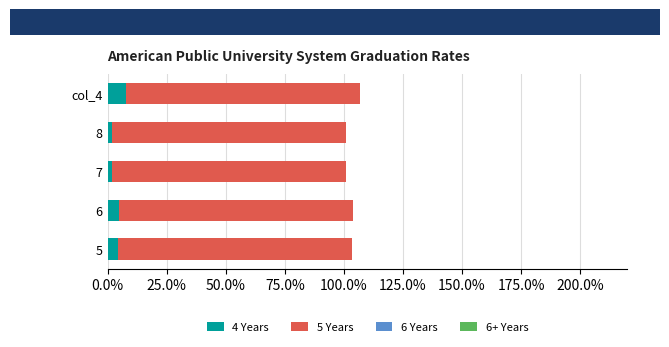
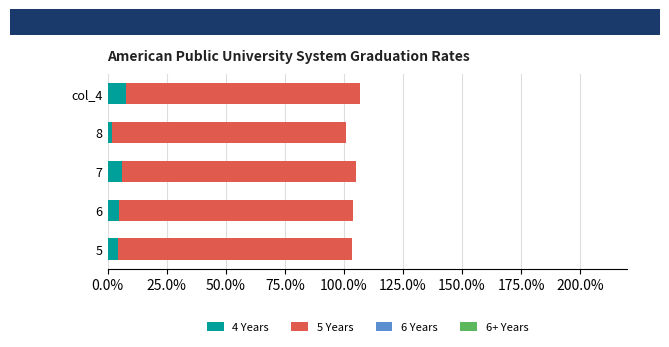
4 Years, 7: 2% -> 6%
